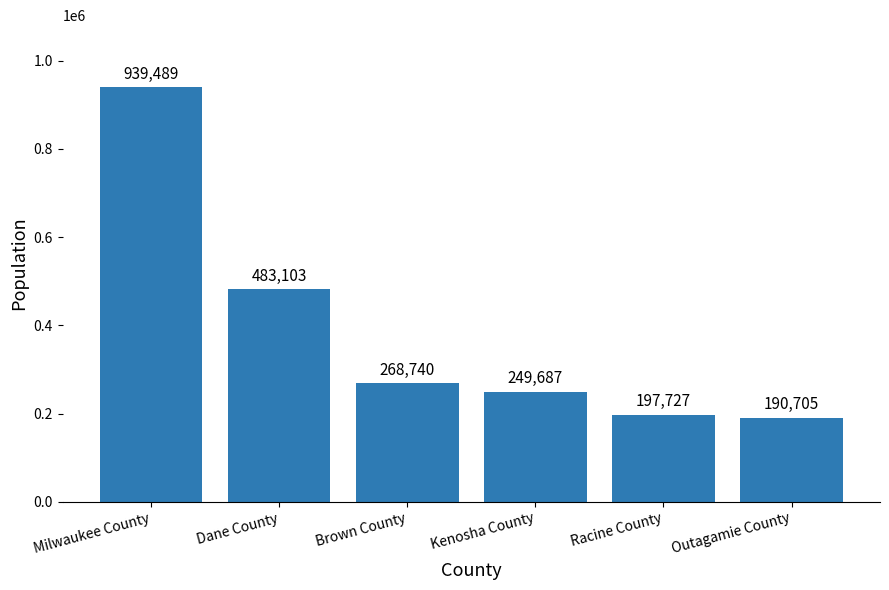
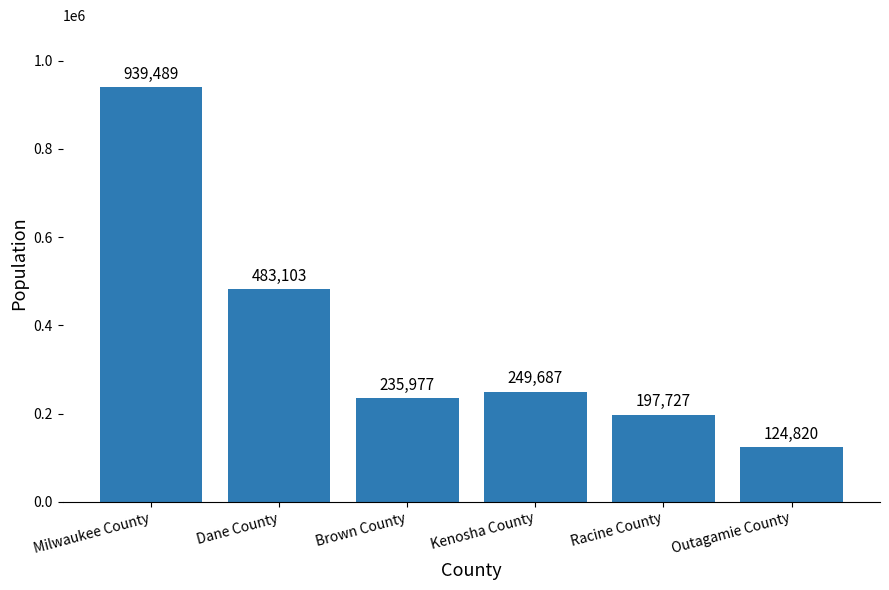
Brown County: 268,740 -> 235,977
Outagamie County: 190,705 -> 124,820
